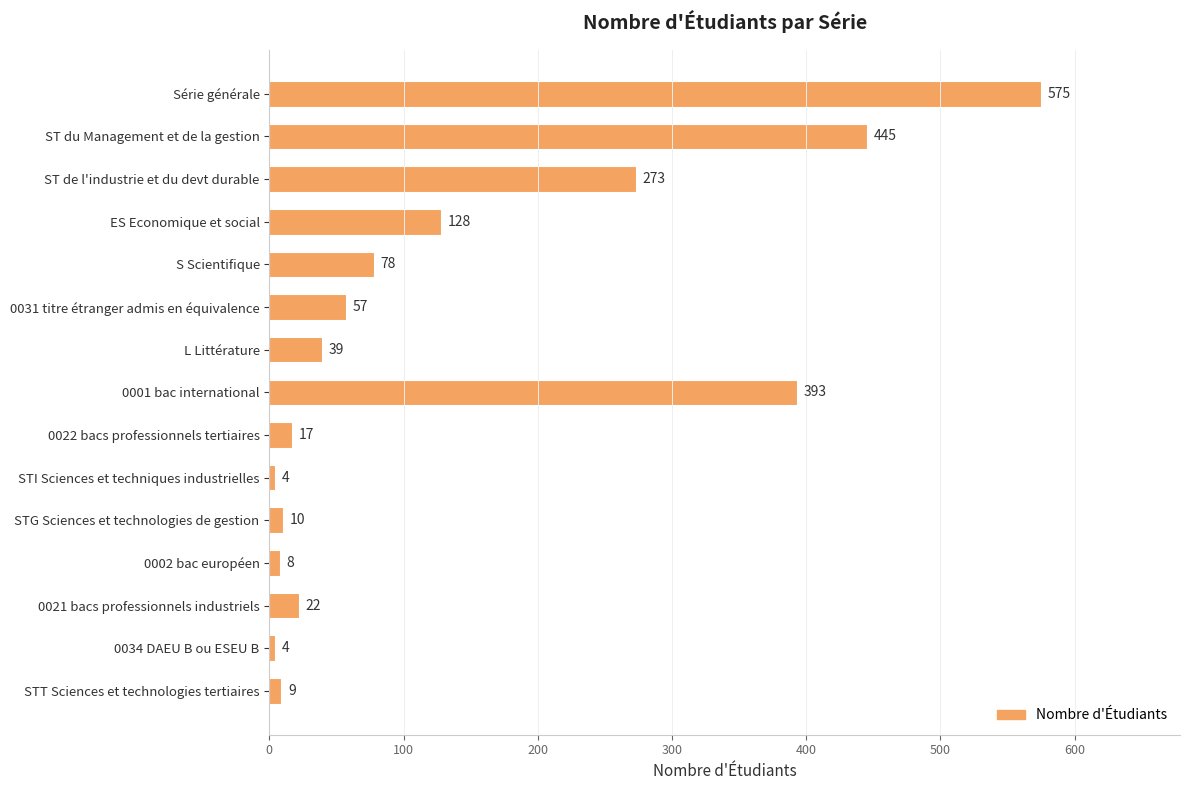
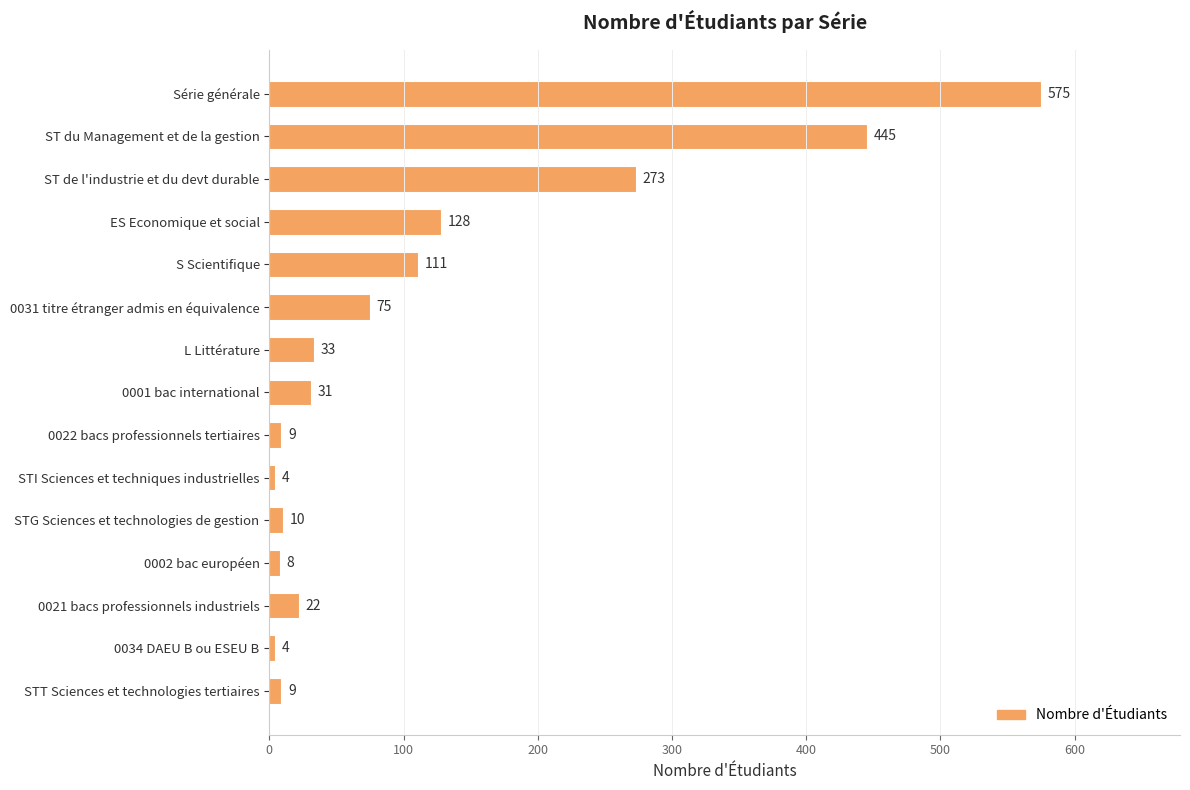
S Scientifique: 78 -> 111
0031 titre étranger admis en équivalence: 57 -> 75
L Littérature: 39 -> 33
0001 bac international: 393 -> 31
0022 bacs professionnels tertiaires: 17 -> 9
